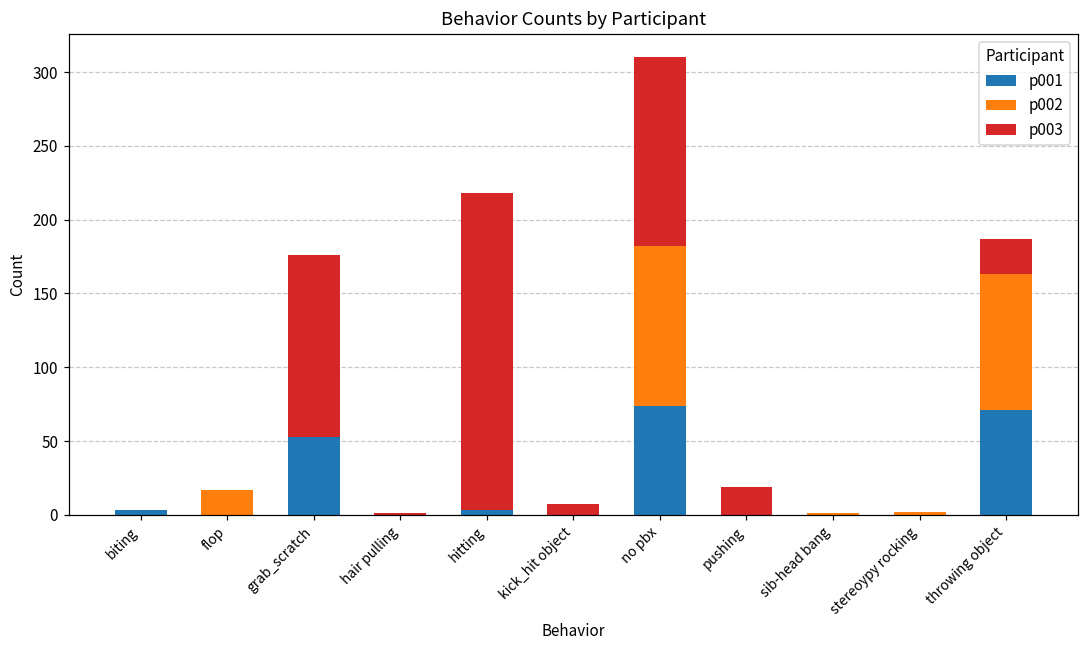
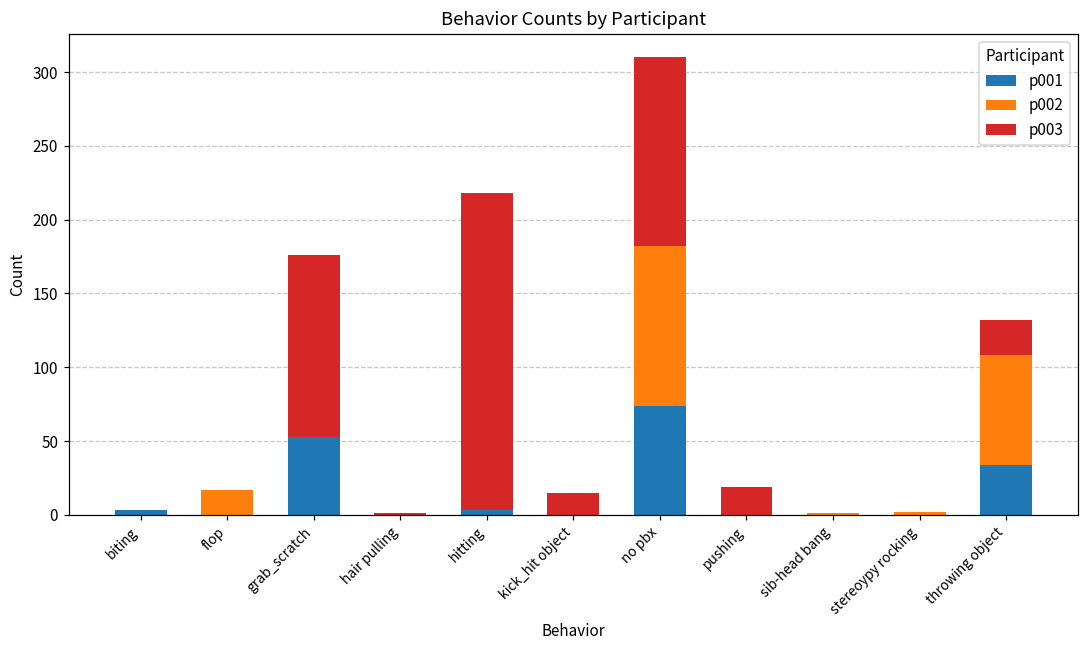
p003, kick_hit object: 7 -> 15
p001, throwing object: 71 -> 34
p002, throwing object: 92 -> 74
